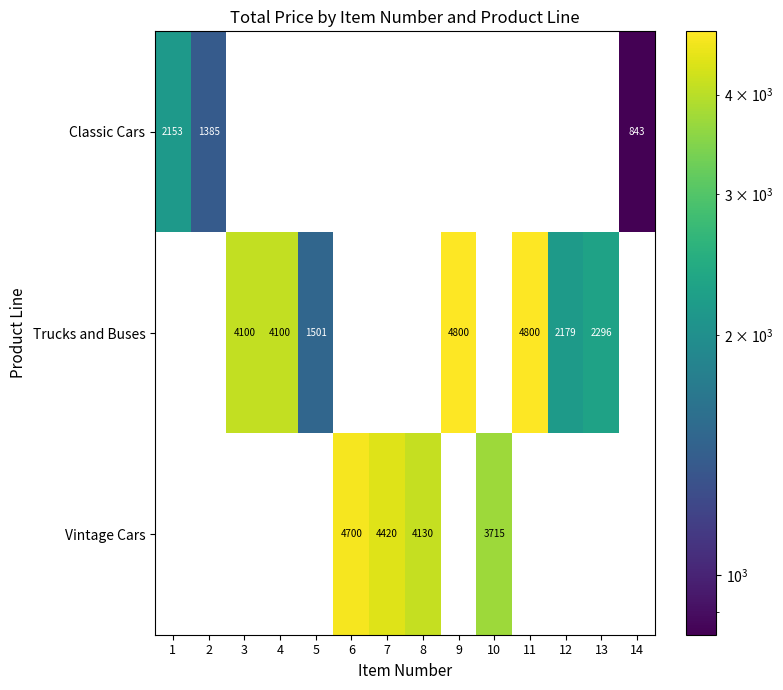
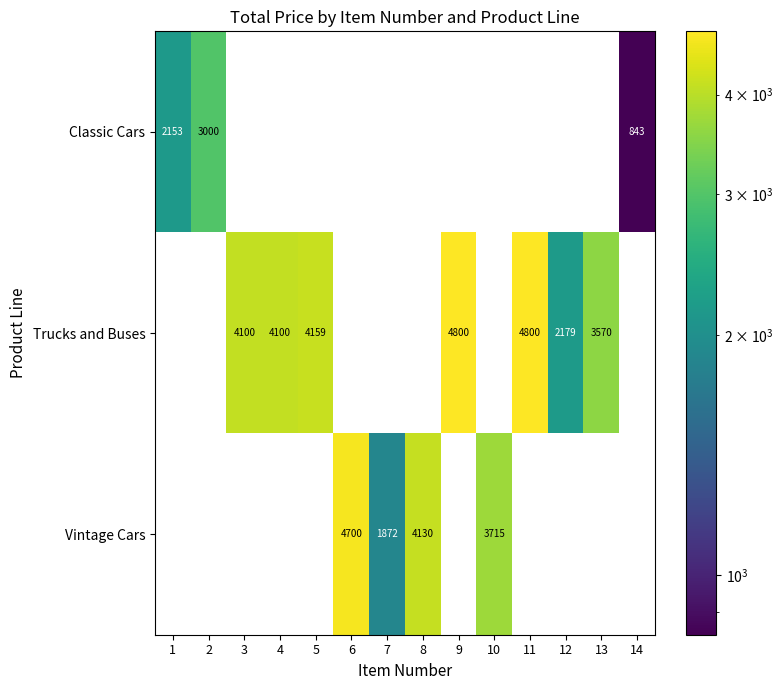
Classic Cars, 2: 1385 -> 3000
Trucks and Buses, 5: 1501 -> 4159
Trucks and Buses, 13: 2296 -> 3570
Vintage Cars, 7: 4420 -> 1872
